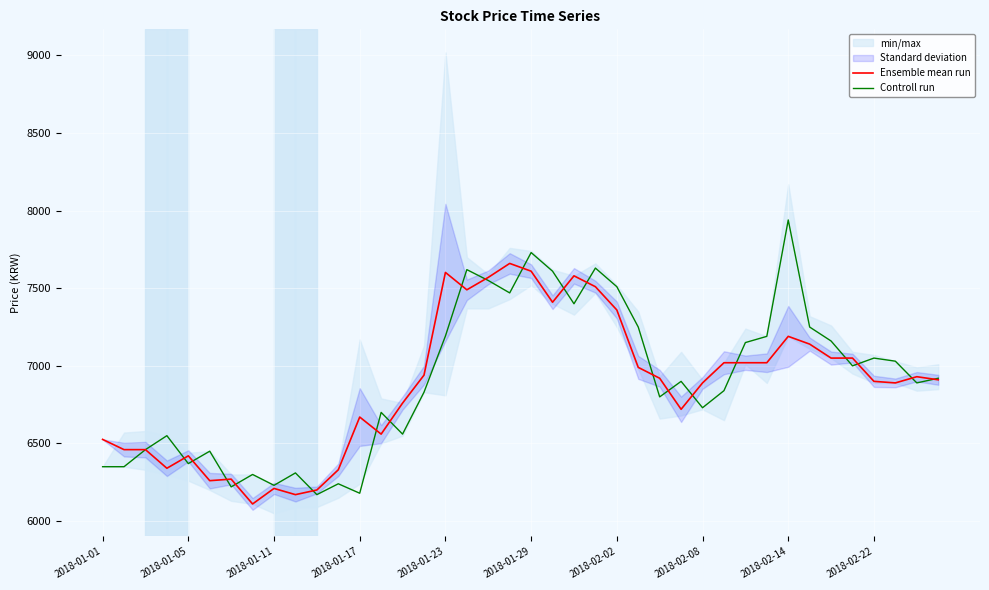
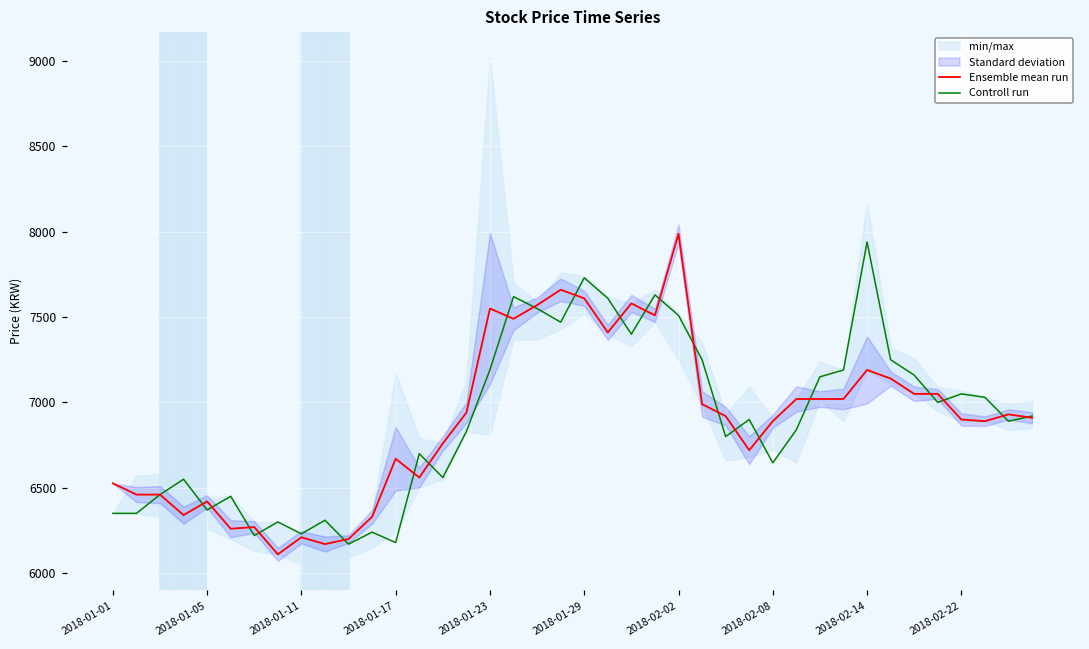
Ensemble mean run, 2018-01-23: 7600 -> 7550
Ensemble mean run, 2018-02-02: 7360 -> 7990
Controll run, 2018-02-08: 6730 -> 6650
